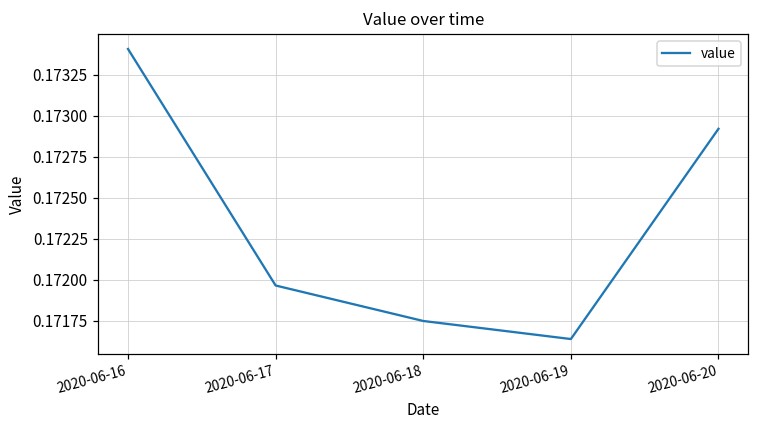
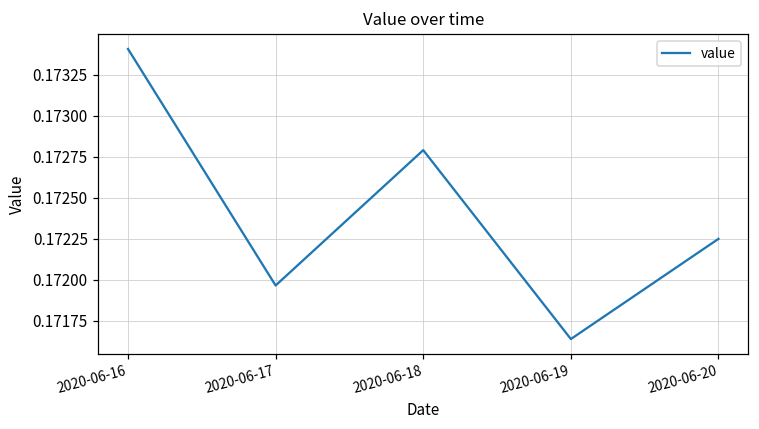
2020-06-18: 0.17175 -> 0.17279
2020-06-20: 0.17292 -> 0.17225
